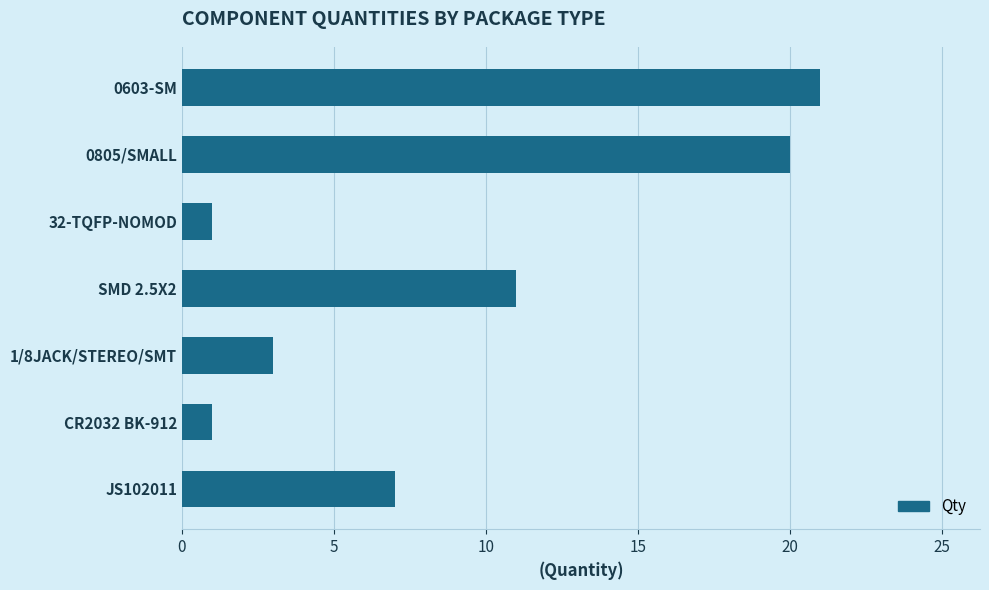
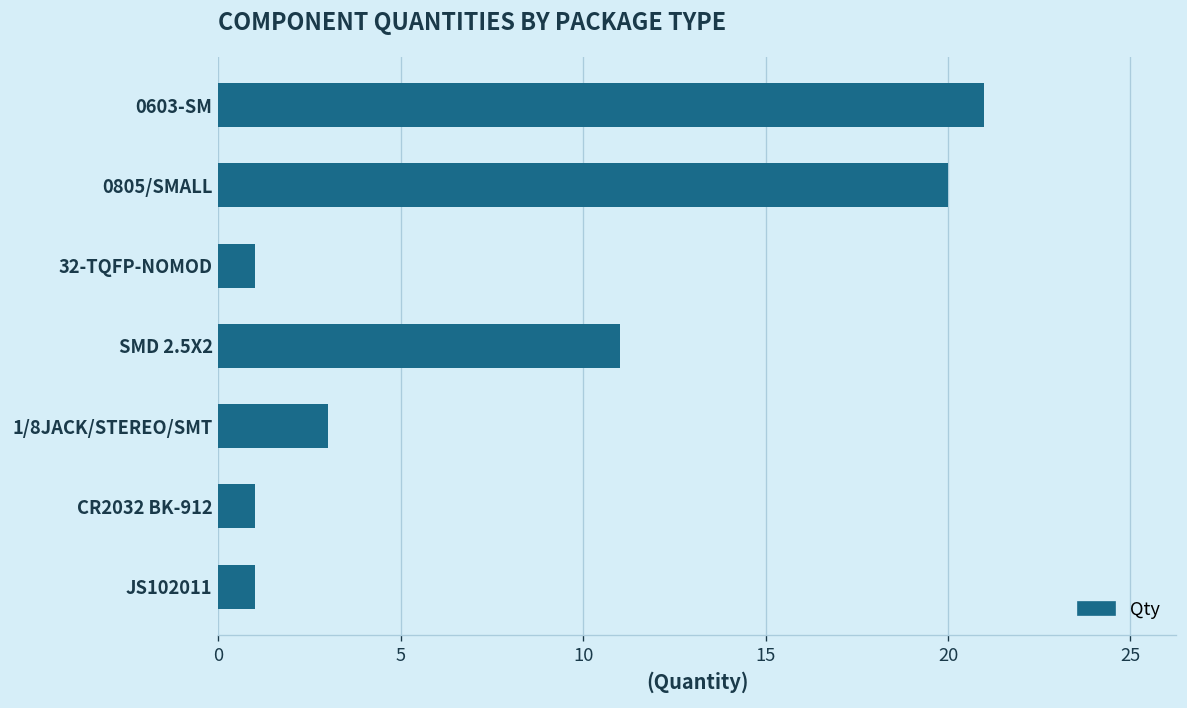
JS102011: 7 -> 1
